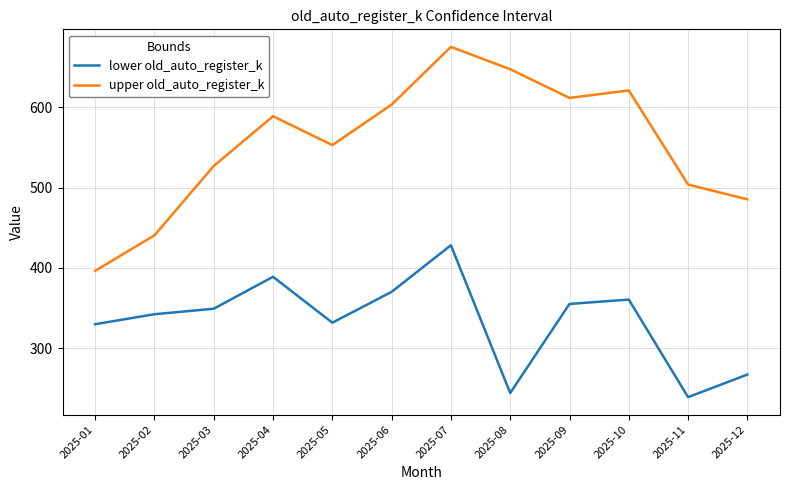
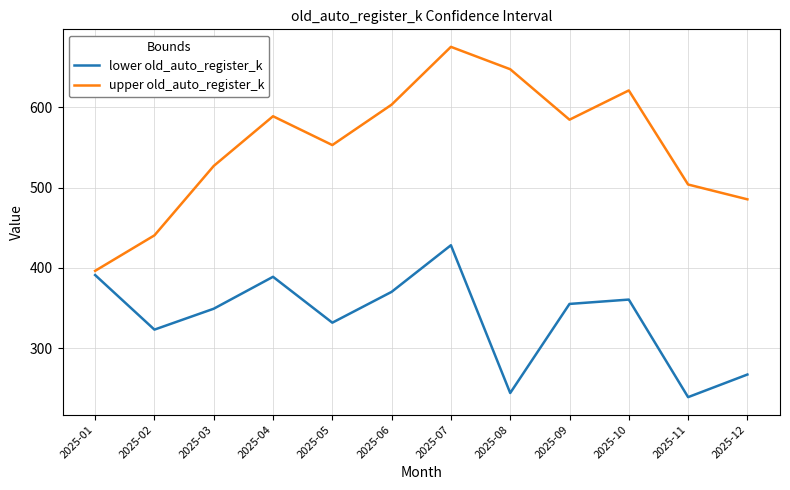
lower old_auto_register_k, 2025-01: 330 -> 390
lower old_auto_register_k, 2025-02: 340 -> 320
upper old_auto_register_k, 2025-09: 610 -> 580
